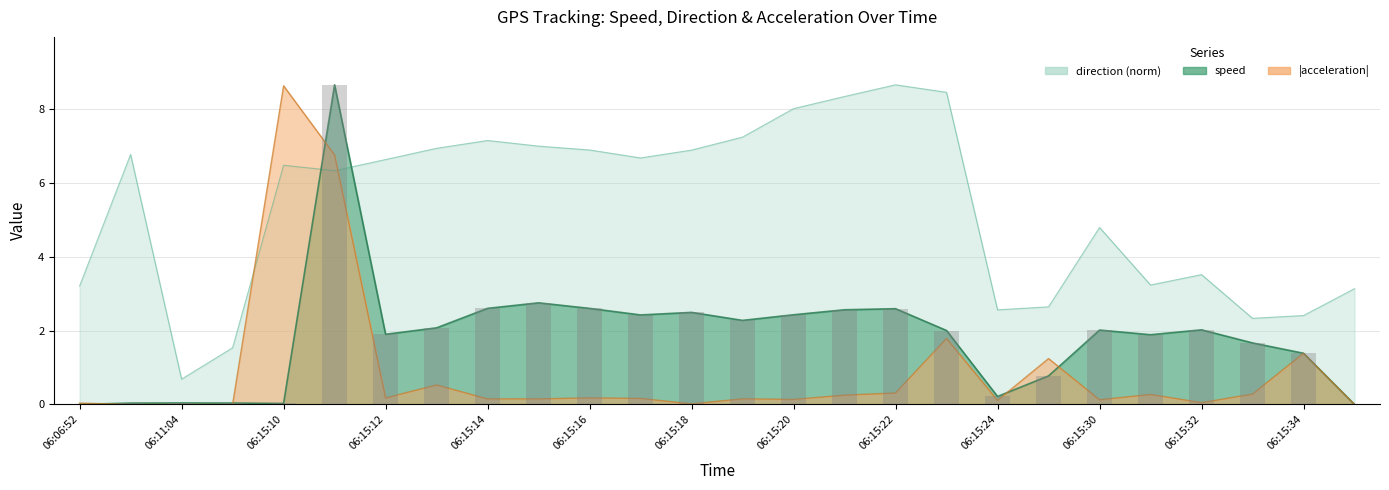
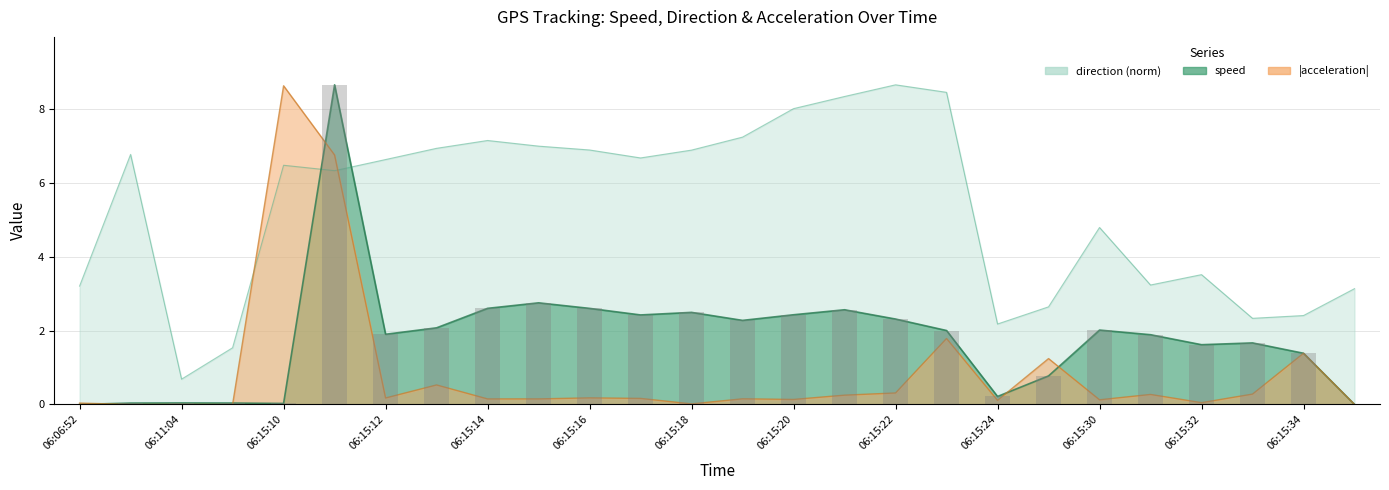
speed, 06:15:22: 2.6 -> 2.3
direction (norm), 06:15:24: 2.6 -> 2.2
speed, 06:15:32: 2.0 -> 1.6
